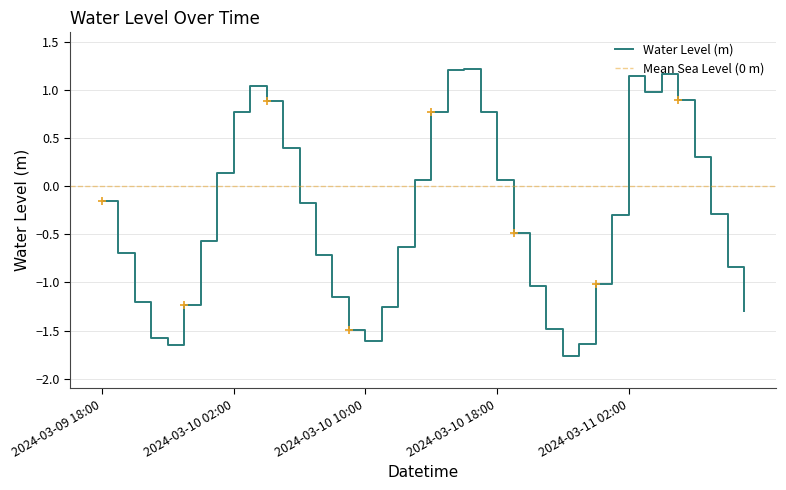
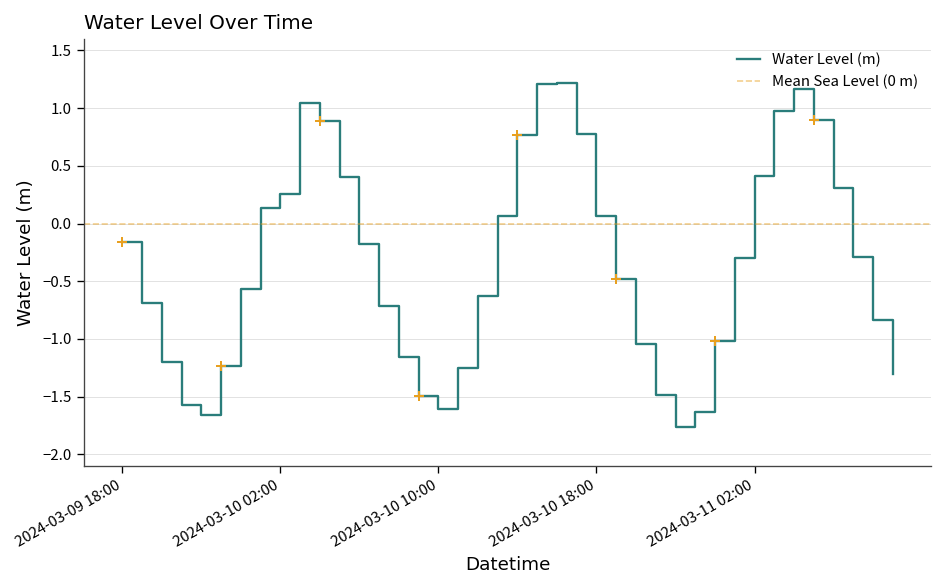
Water Level (m), 2024-03-10 02:00: 0.8 -> 0.3
Water Level (m), 2024-03-11 02:00: 1.1 -> 0.4
